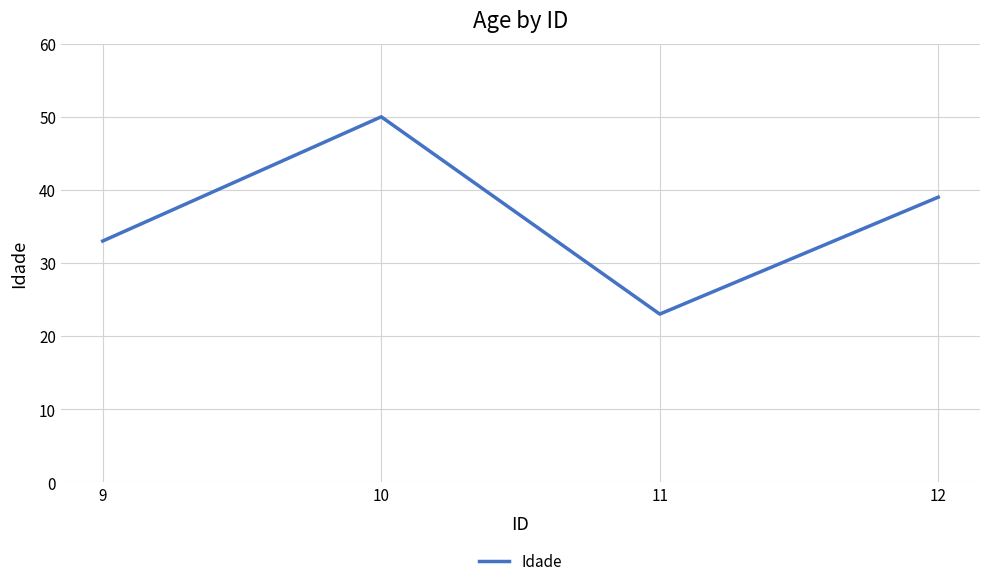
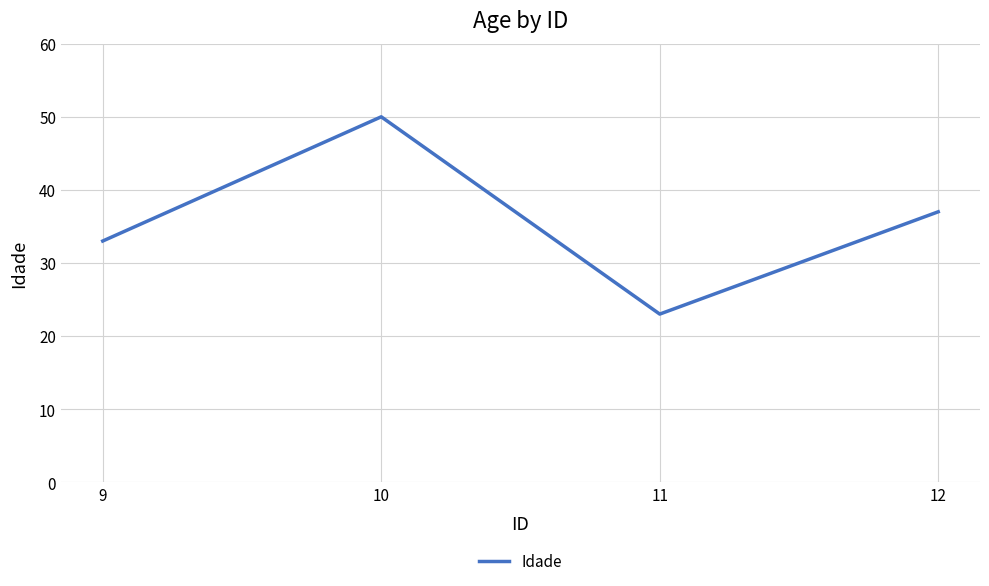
12: 39 -> 37
